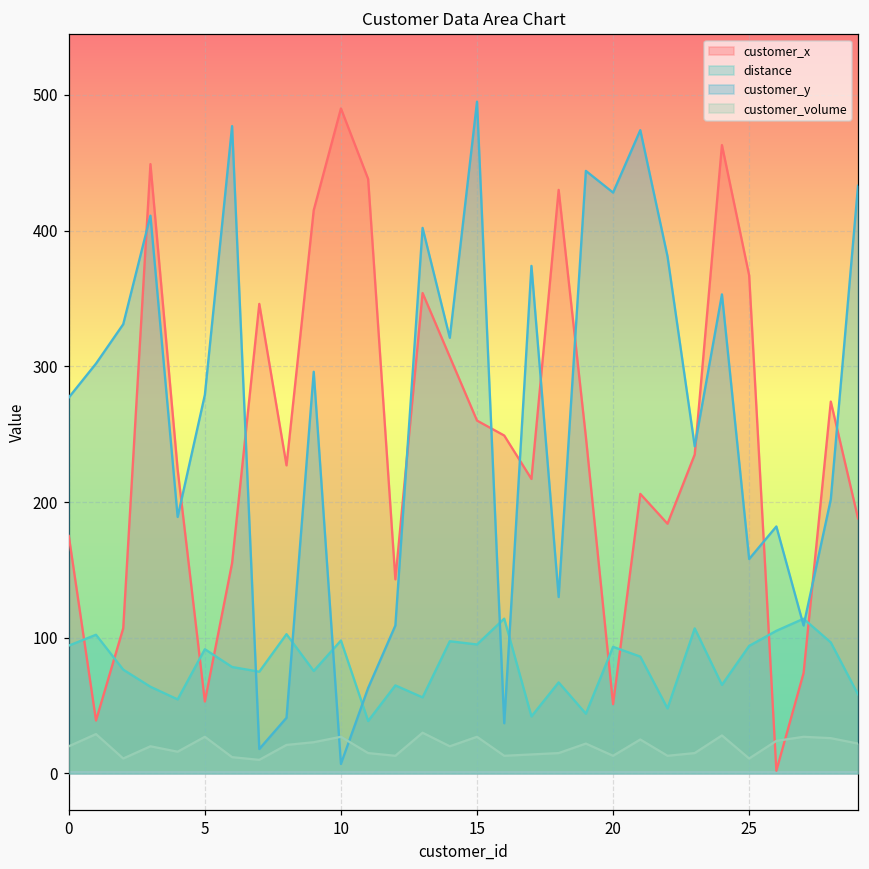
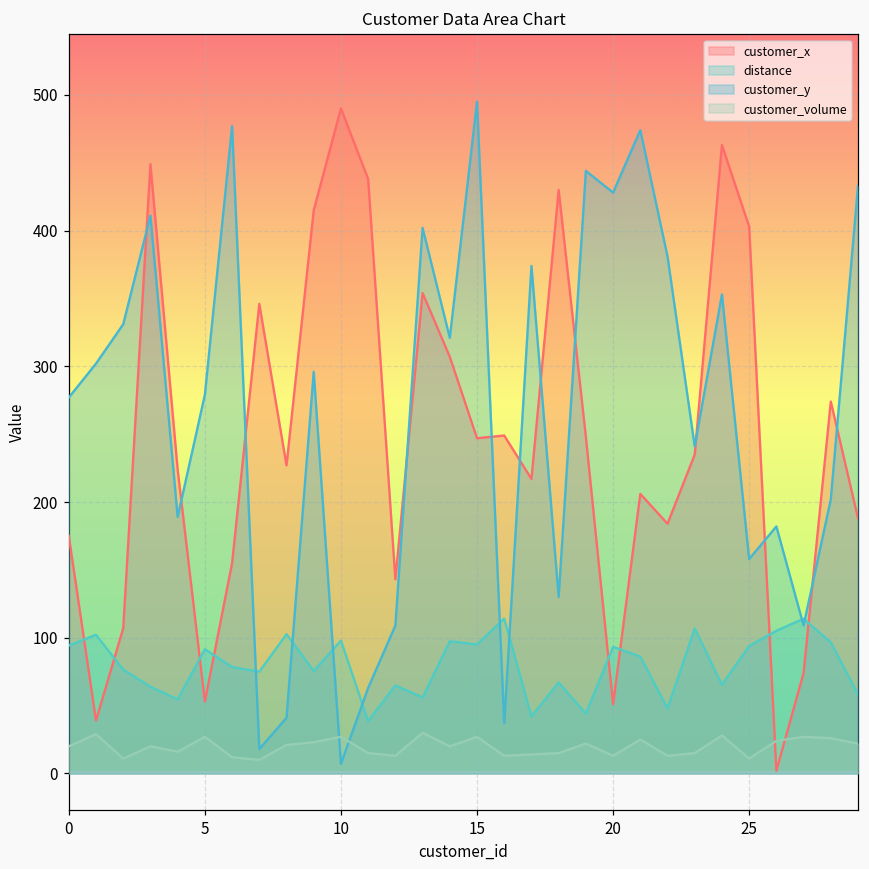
customer_x, 15: 260 -> 247
customer_x, 25: 367 -> 403
